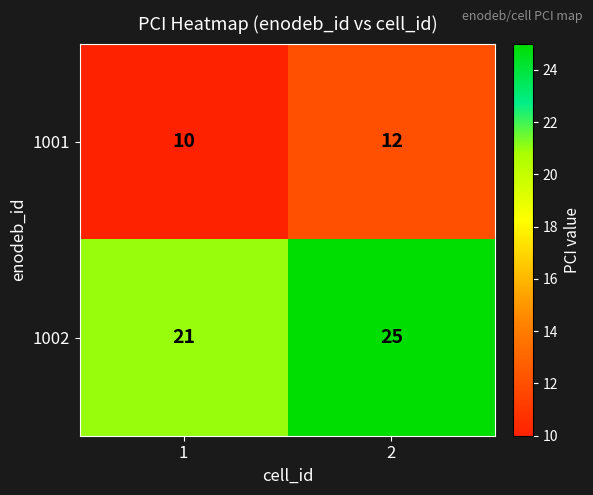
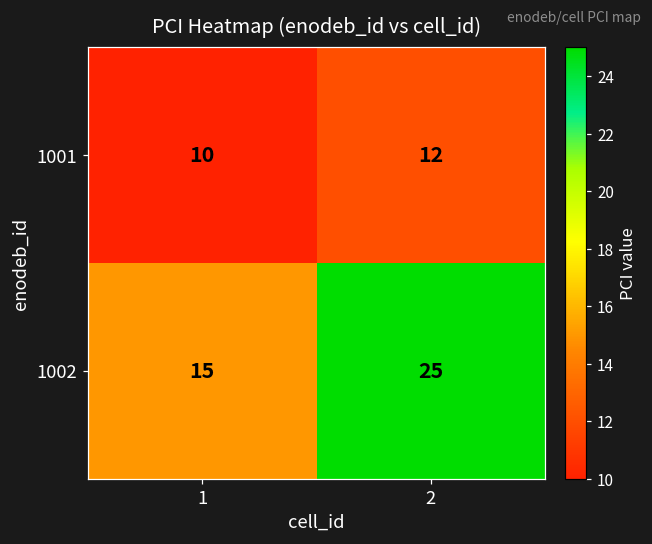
1002, 1: 21 -> 15
